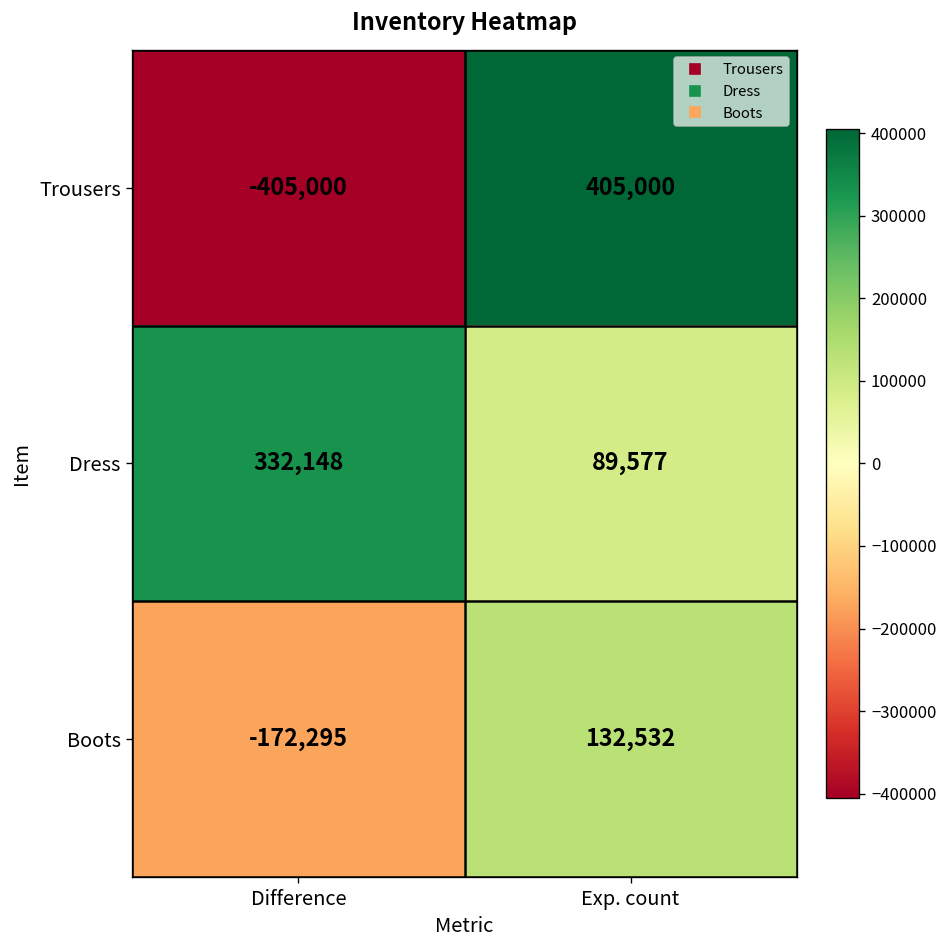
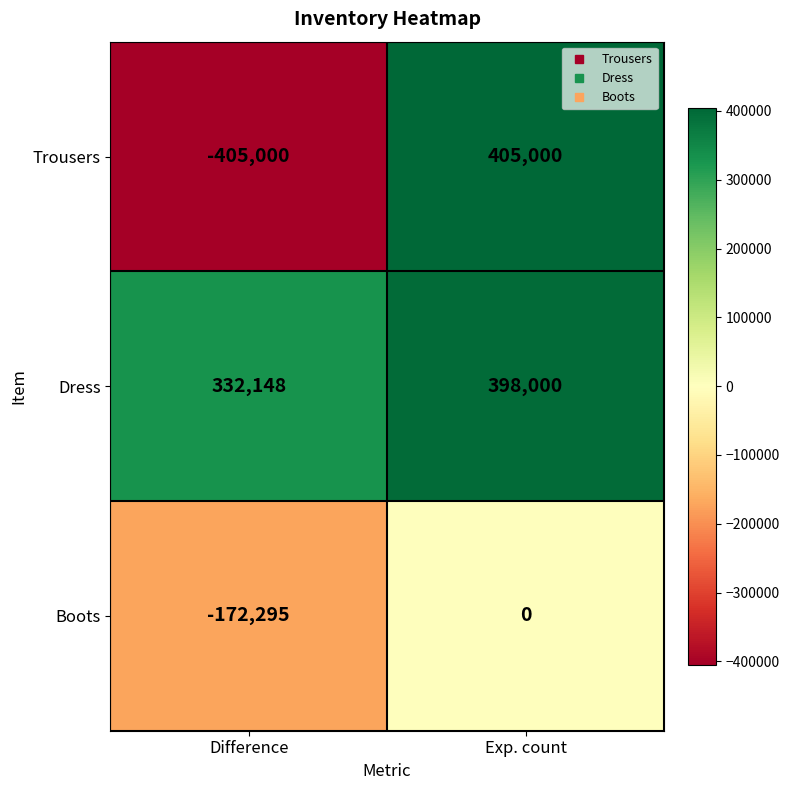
Dress, Exp. count: 89,577 -> 398,000
Boots, Exp. count: 132,532 -> 0
